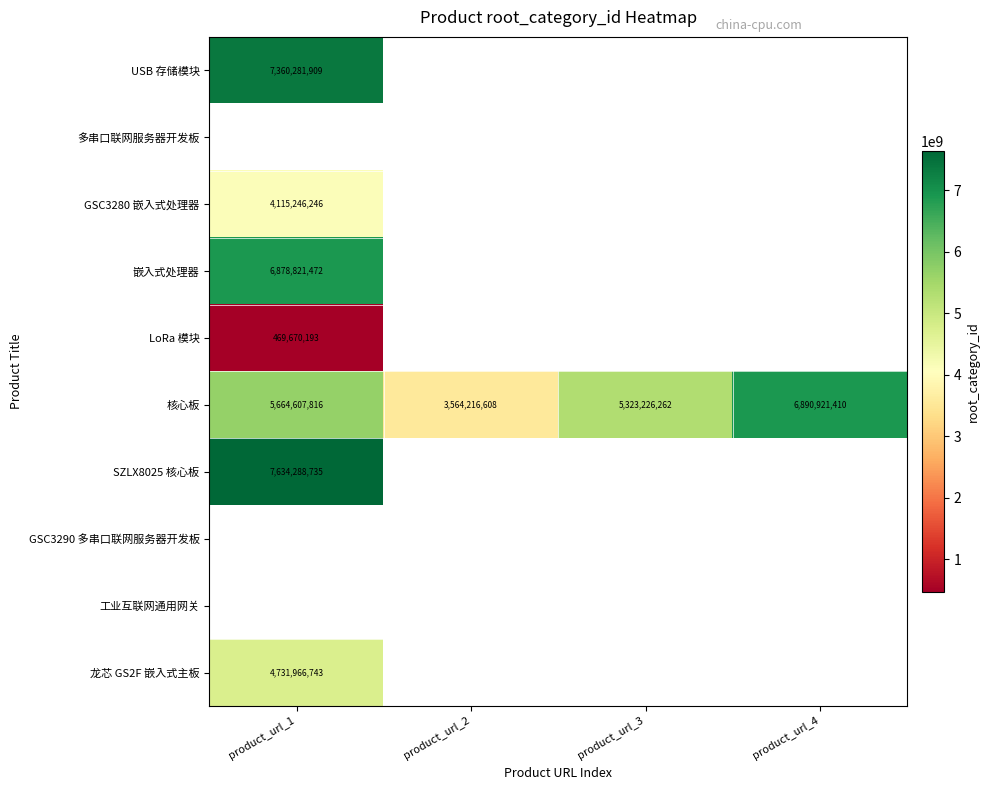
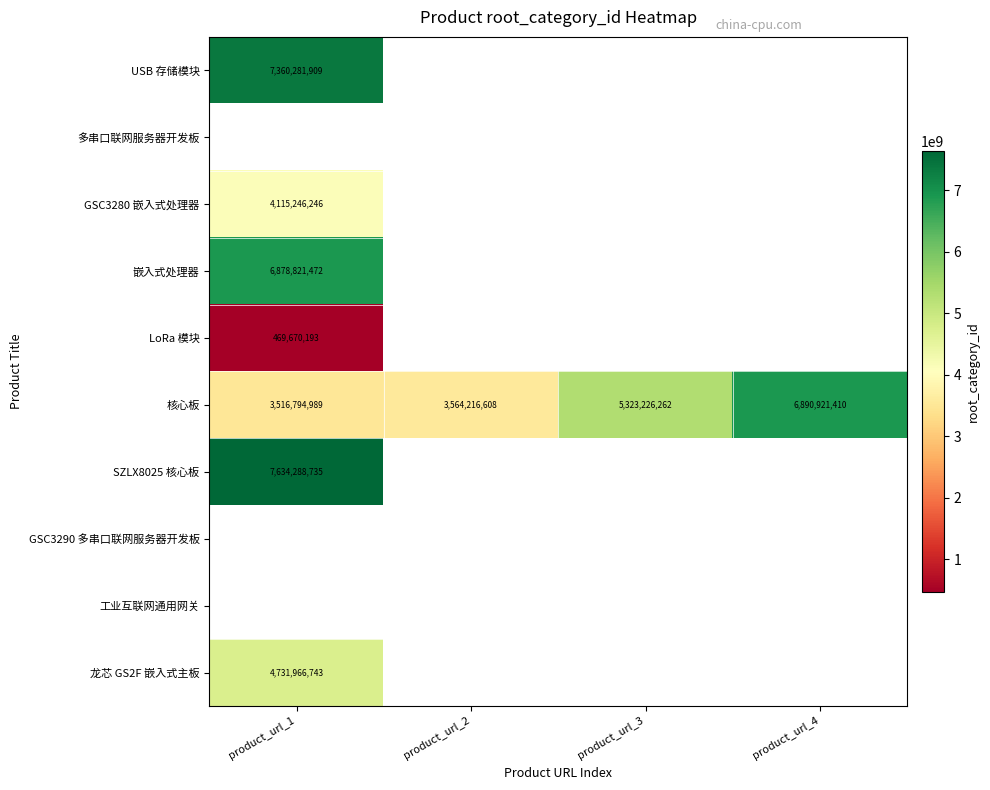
核心板, product_url_1: 5,664,607,816 -> 3,516,794,989
